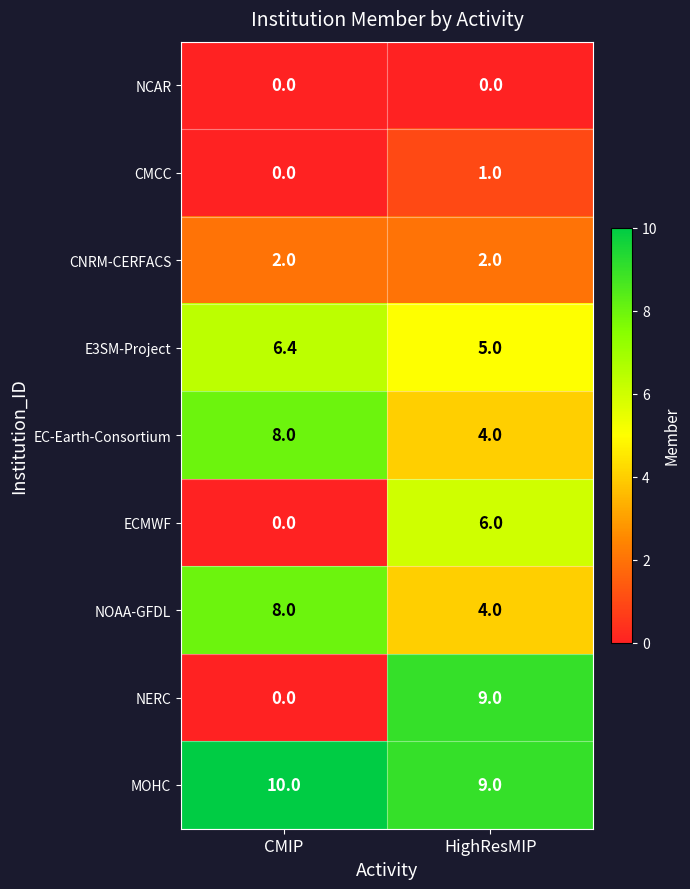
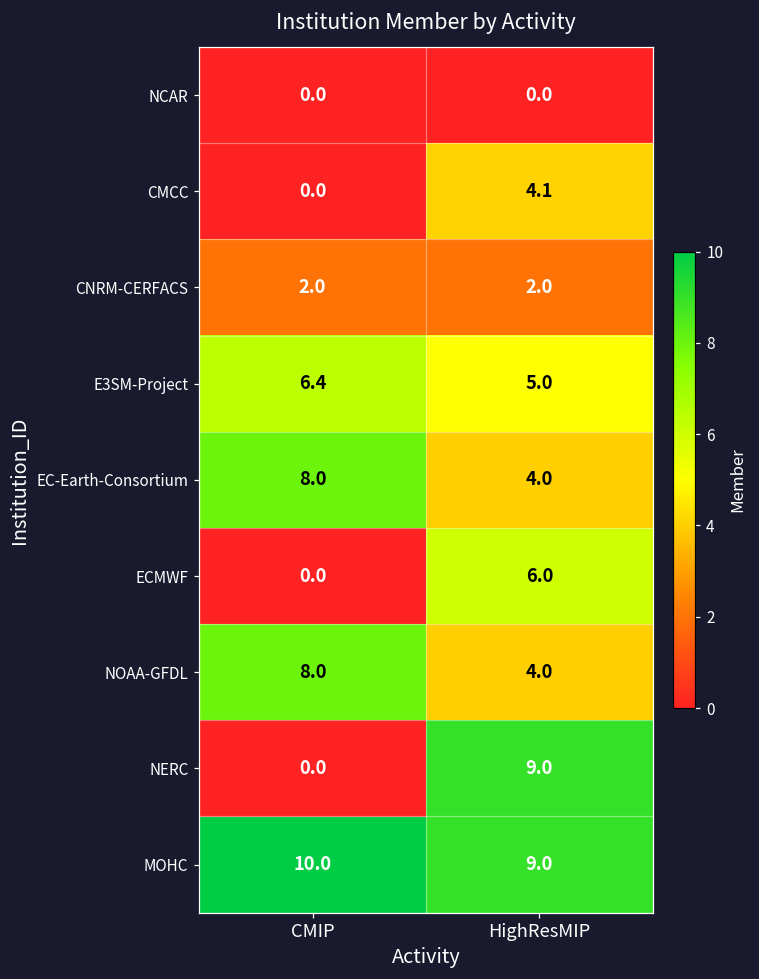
CMCC, HighResMIP: 1.0 -> 4.1
